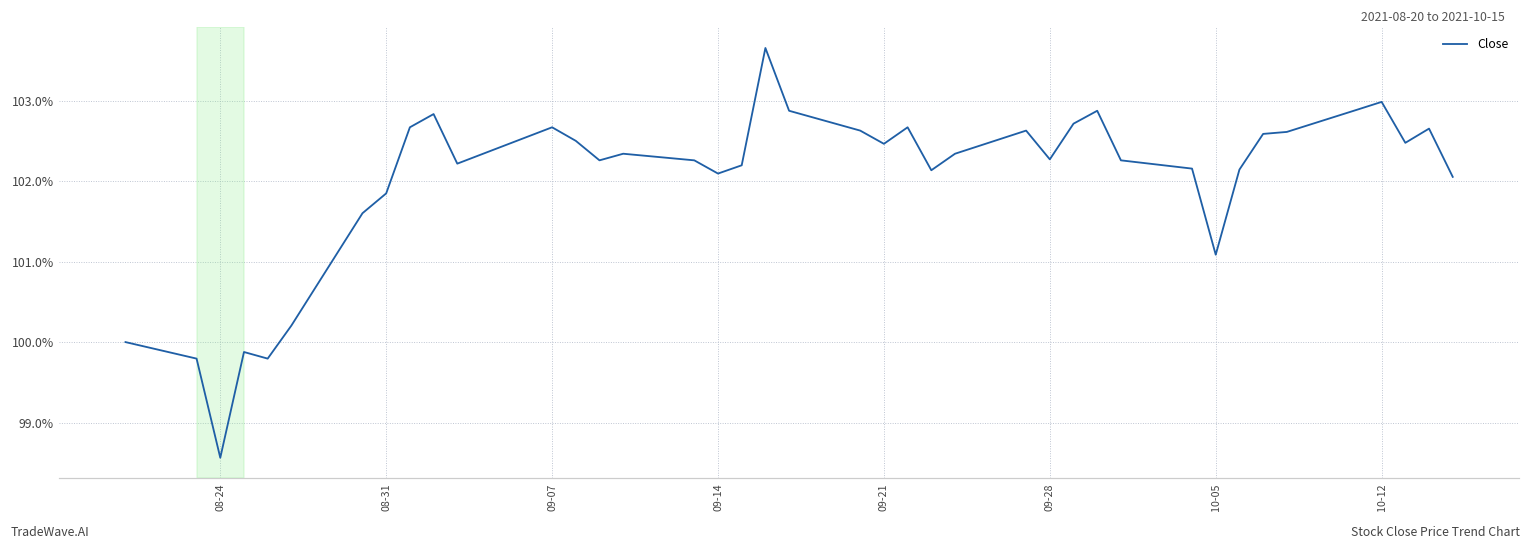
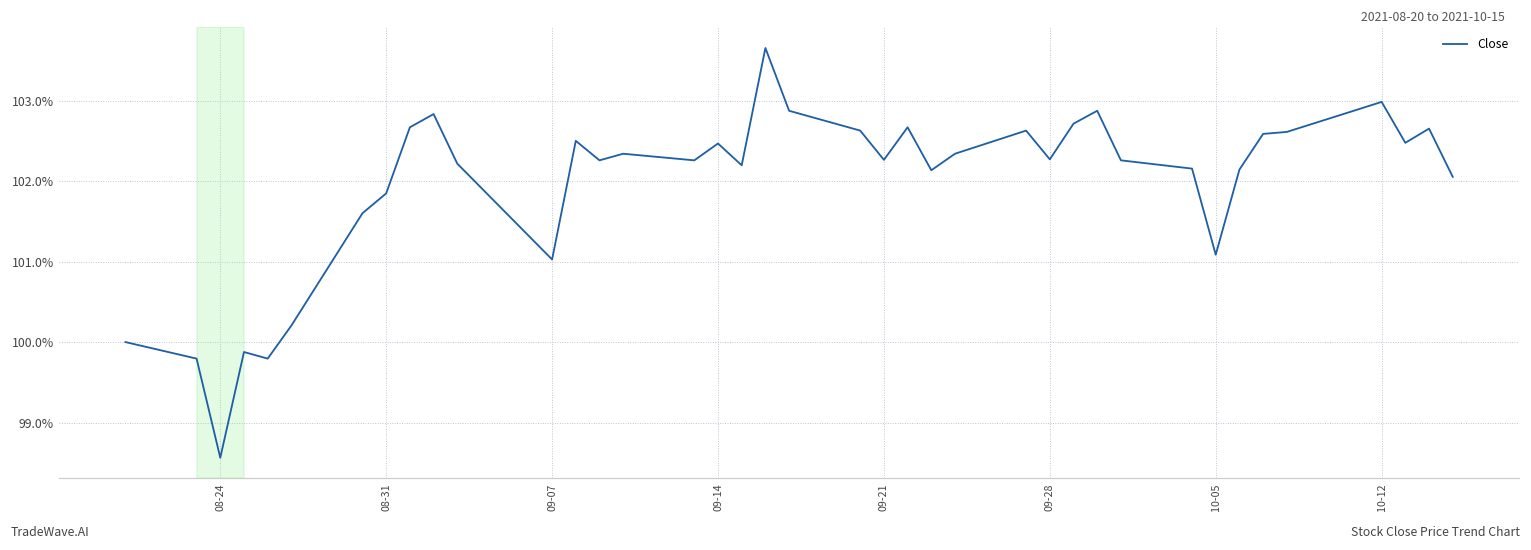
09-07: 102.7% -> 101.0%
09-14: 102.1% -> 102.5%
09-21: 102.5% -> 102.3%
